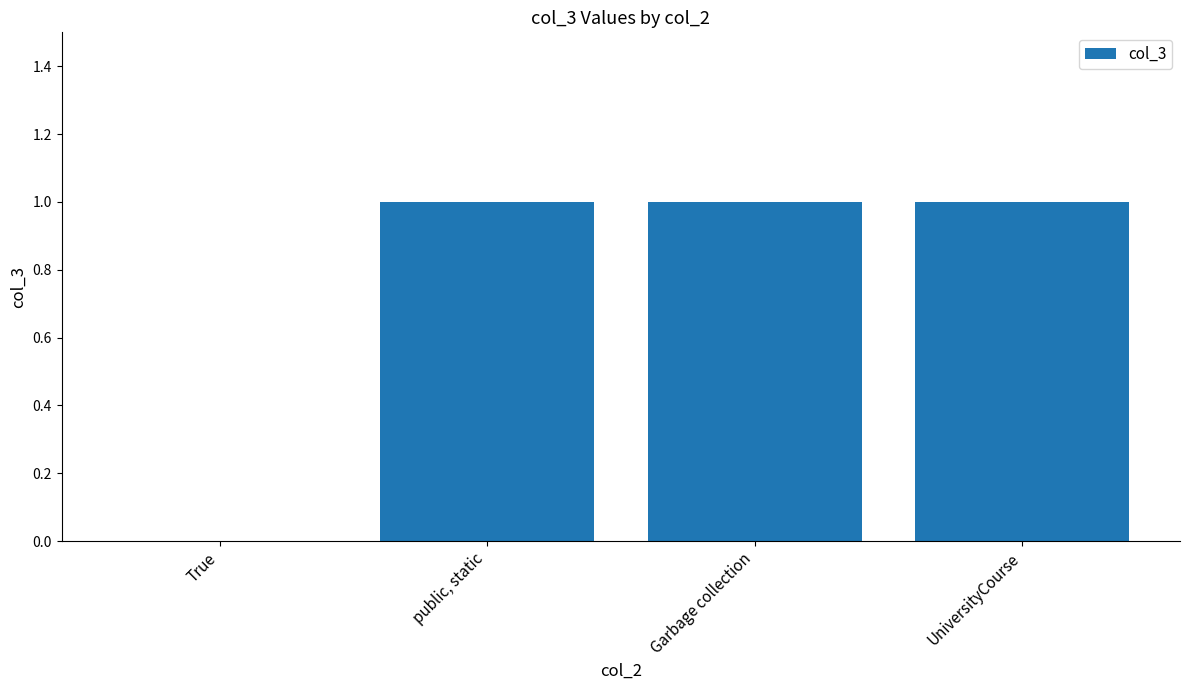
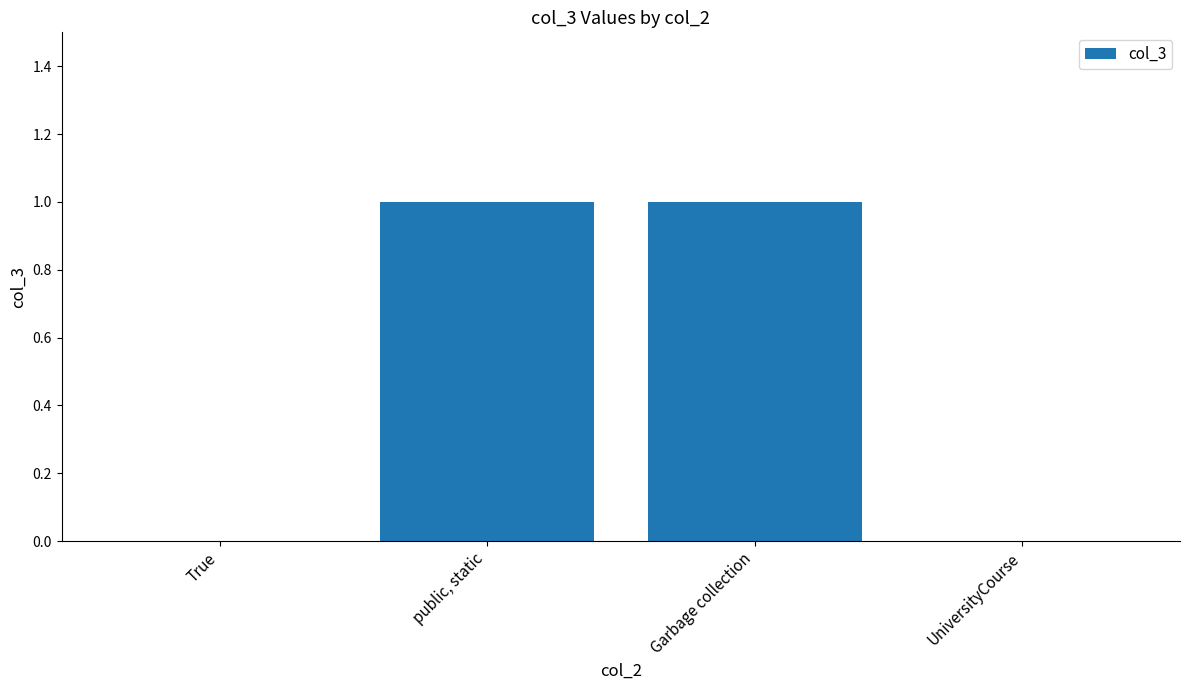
UniversityCourse: 1 -> 0
